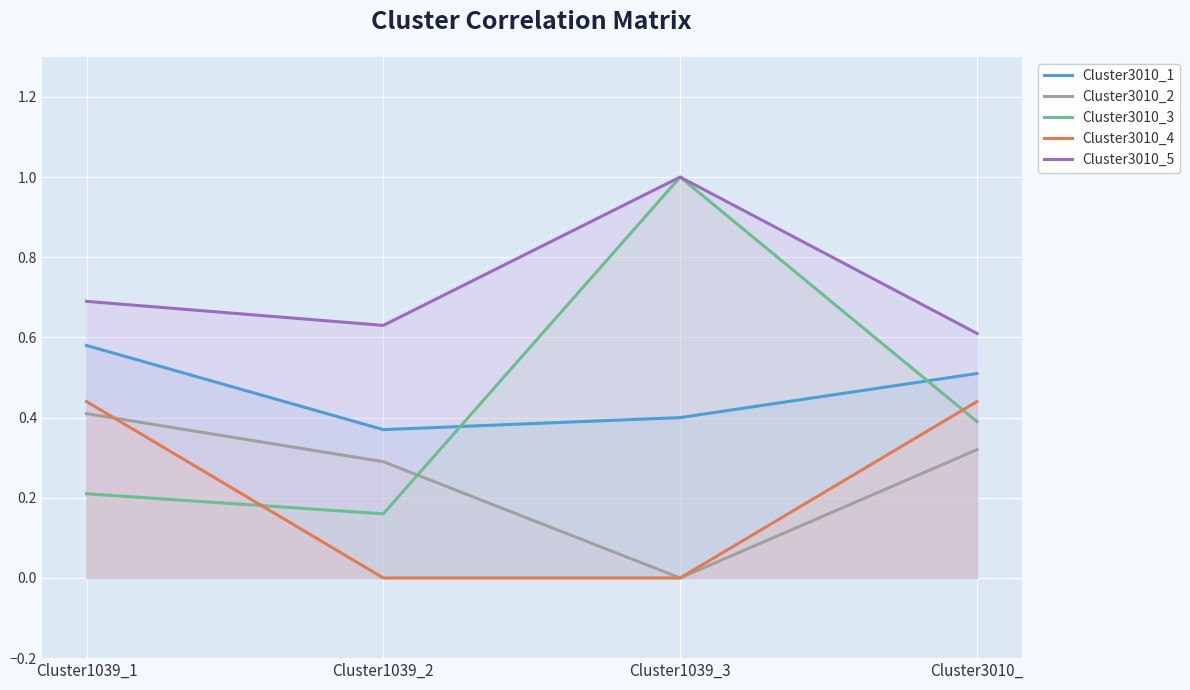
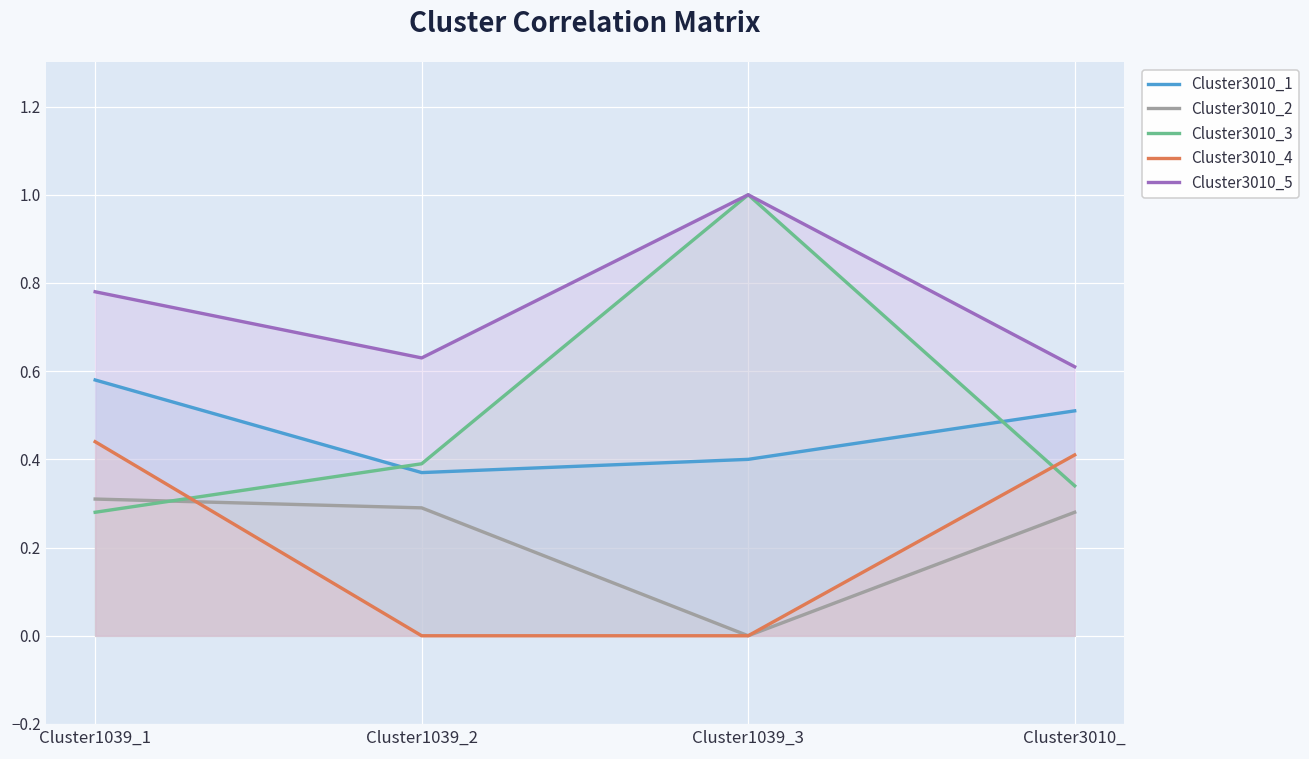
Cluster3010_2, Cluster1039_1: 0.41 -> 0.31
Cluster3010_3, Cluster1039_1: 0.21 -> 0.28
Cluster3010_5, Cluster1039_1: 0.69 -> 0.78
Cluster3010_3, Cluster1039_2: 0.16 -> 0.39
Cluster3010_2, Cluster3010_: 0.32 -> 0.28
Cluster3010_3, Cluster3010_: 0.39 -> 0.34
Cluster3010_4, Cluster3010_: 0.44 -> 0.41
